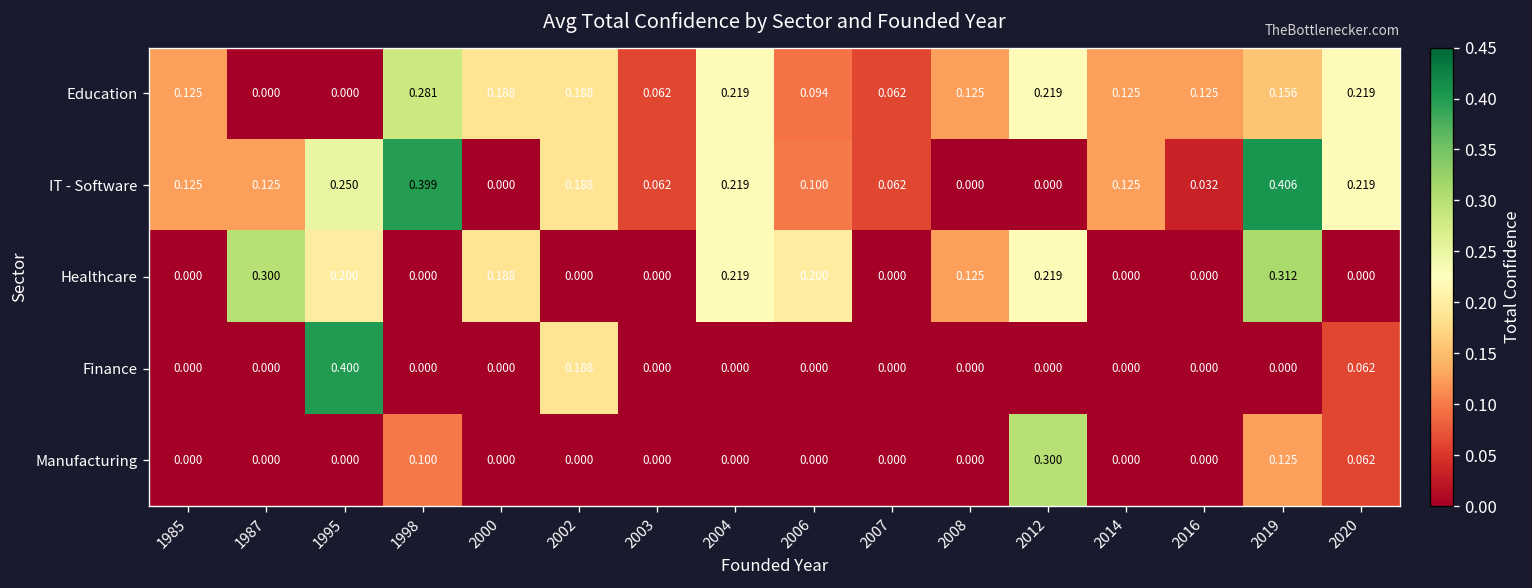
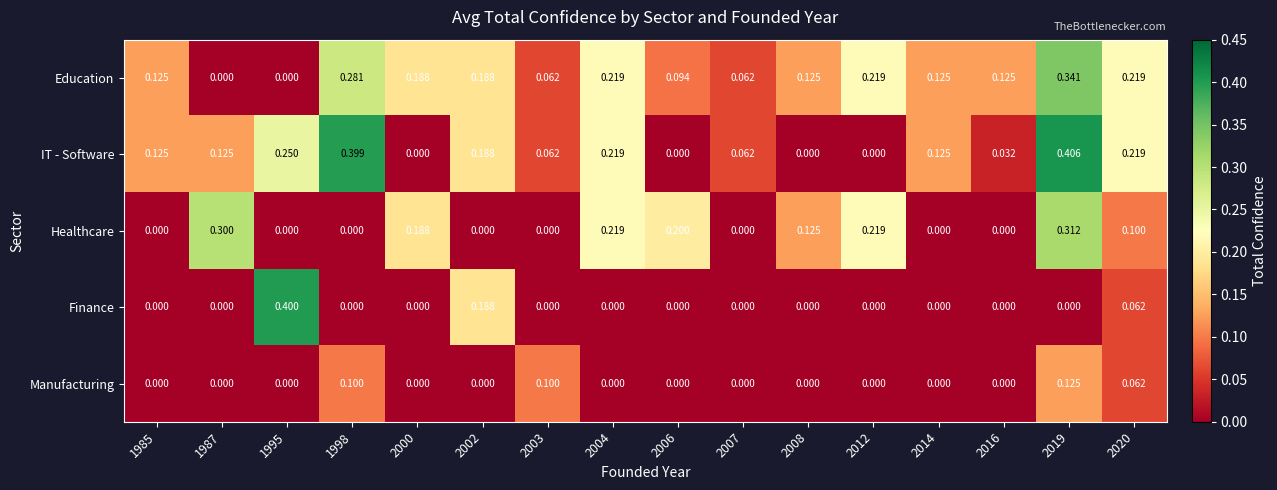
Education, 2019: 0.156 -> 0.341
IT - Software, 2006: 0.100 -> 0.000
Healthcare, 1995: 0.200 -> 0.000
Healthcare, 2020: 0.000 -> 0.100
Manufacturing, 2003: 0.000 -> 0.100
Manufacturing, 2012: 0.300 -> 0.000
